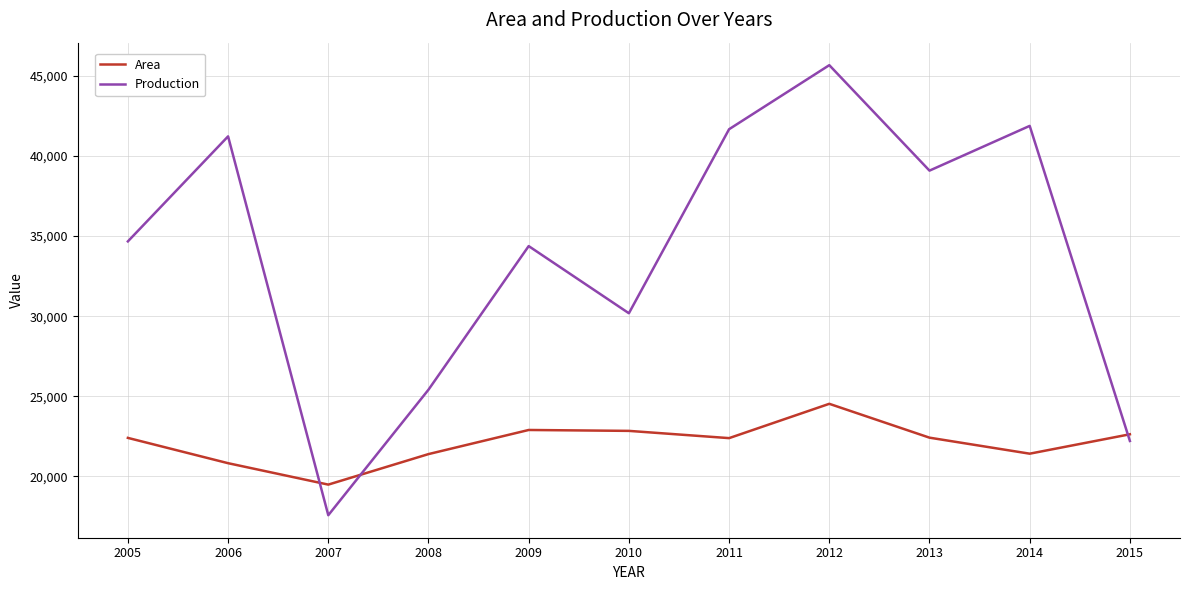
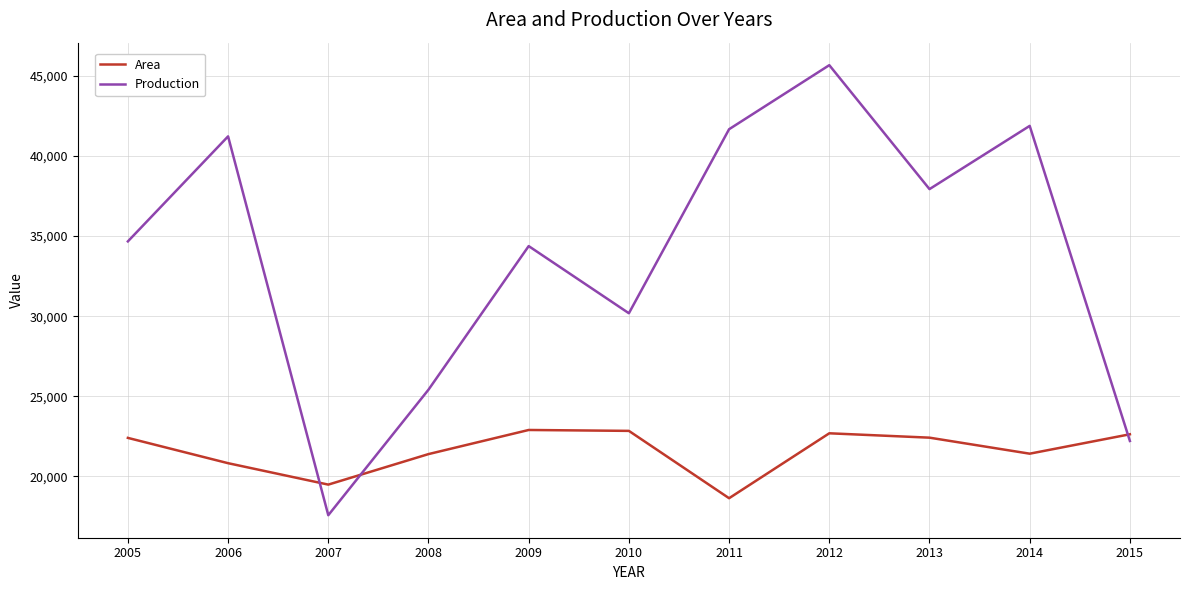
Area, 2011: 22,400 -> 18,600
Area, 2012: 24,500 -> 22,700
Production, 2013: 39,100 -> 37,900
